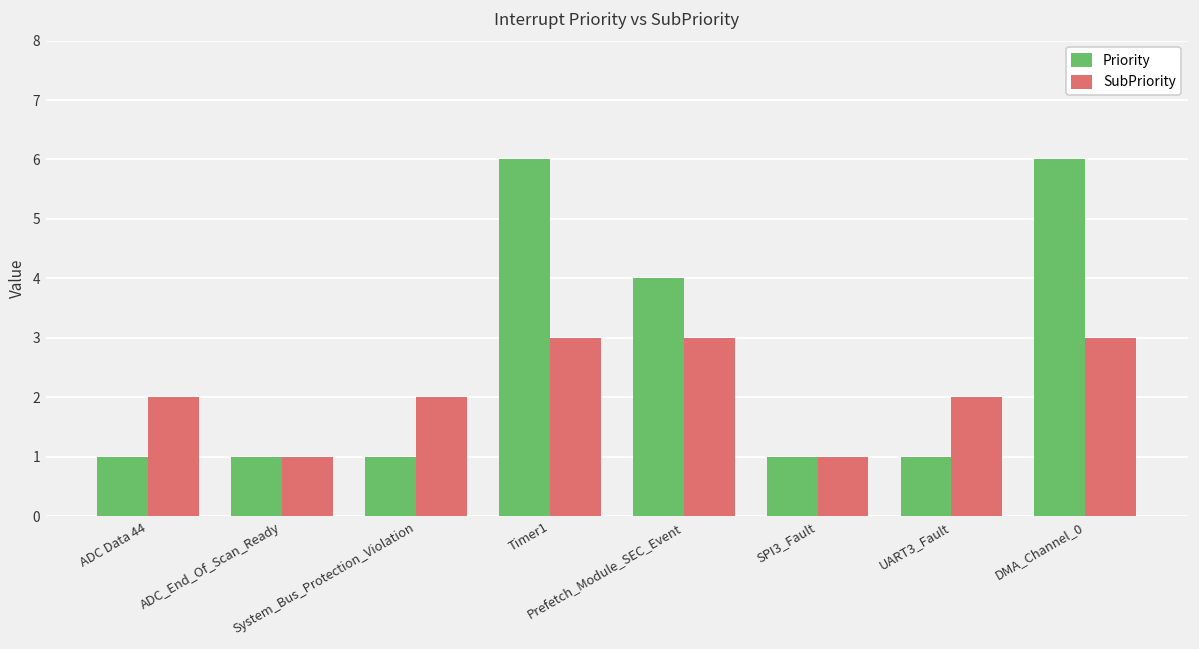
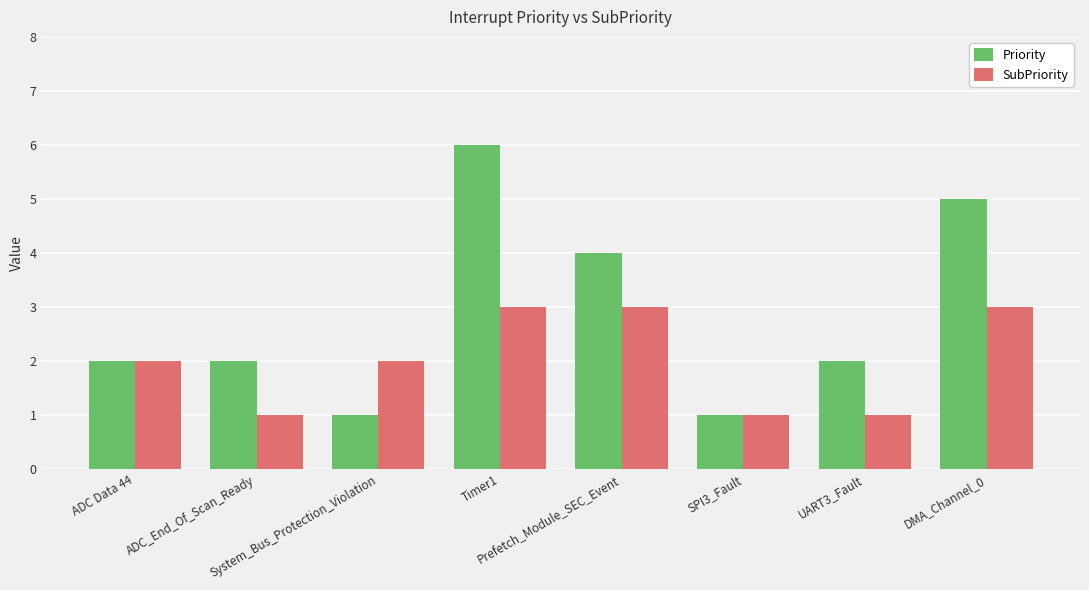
Priority, ADC Data 44: 1 -> 2
Priority, ADC_End_Of_Scan_Ready: 1 -> 2
Priority, UART3_Fault: 1 -> 2
SubPriority, UART3_Fault: 2 -> 1
Priority, DMA_Channel_0: 6 -> 5
